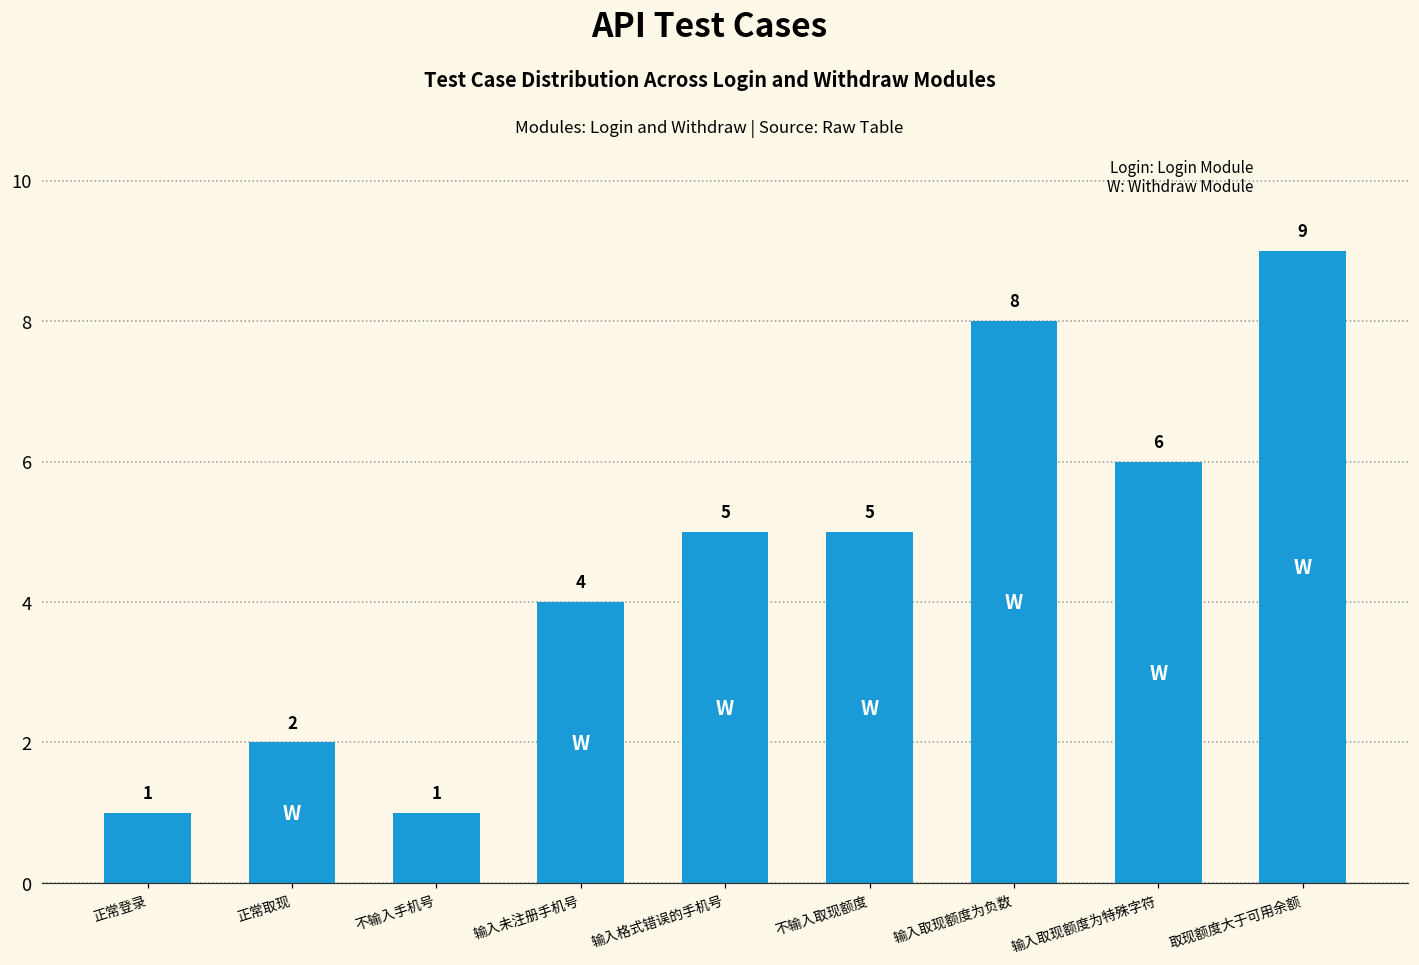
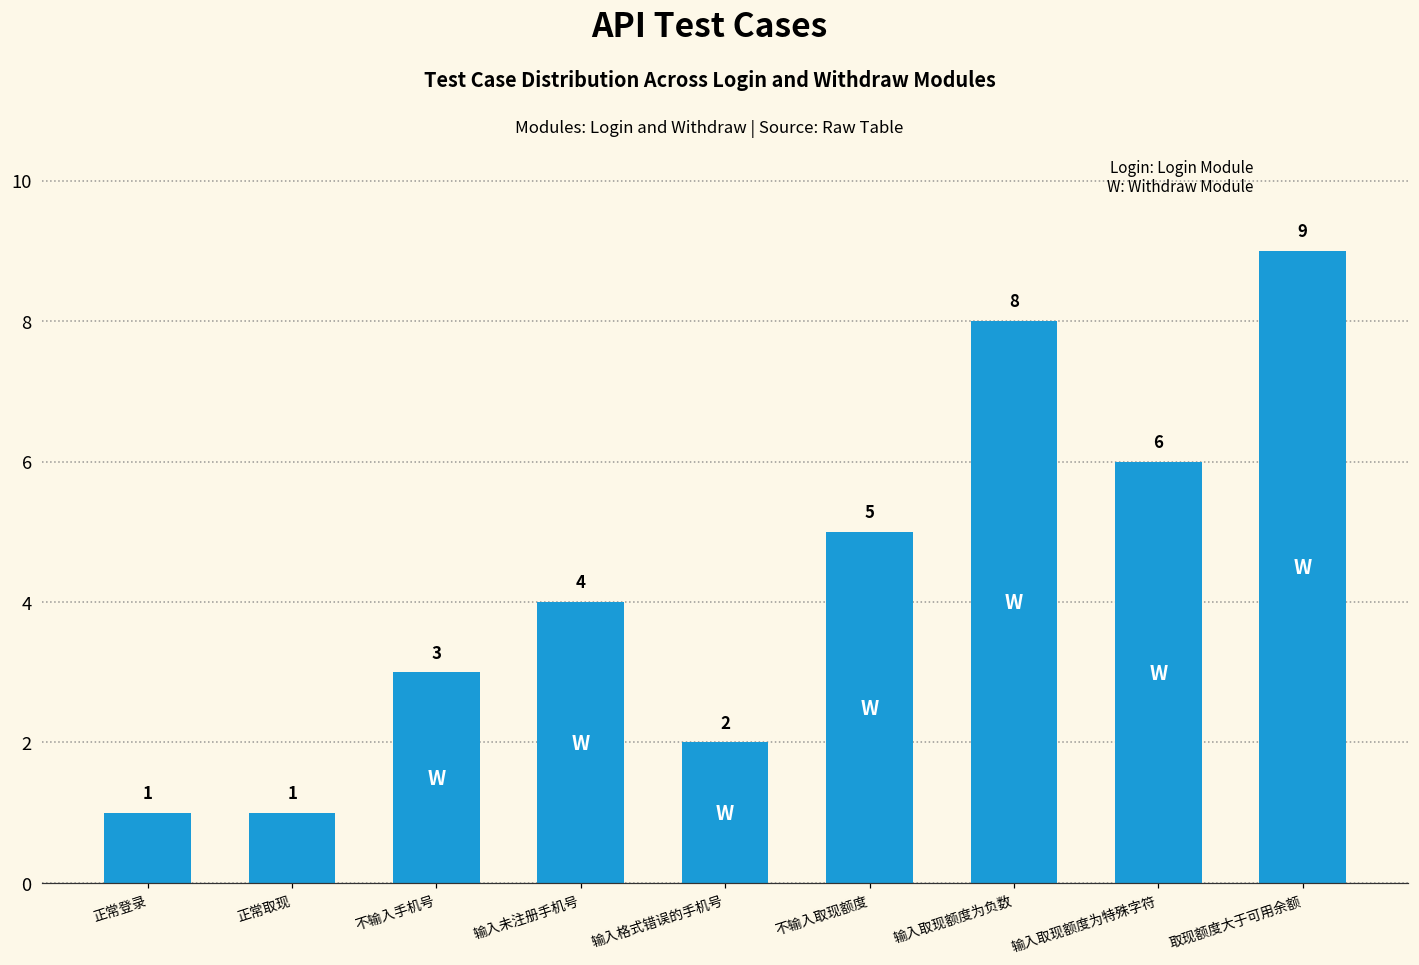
正常取现: 2 -> 1
不输入手机号: 1 -> 3
输入格式错误的手机号: 5 -> 2
